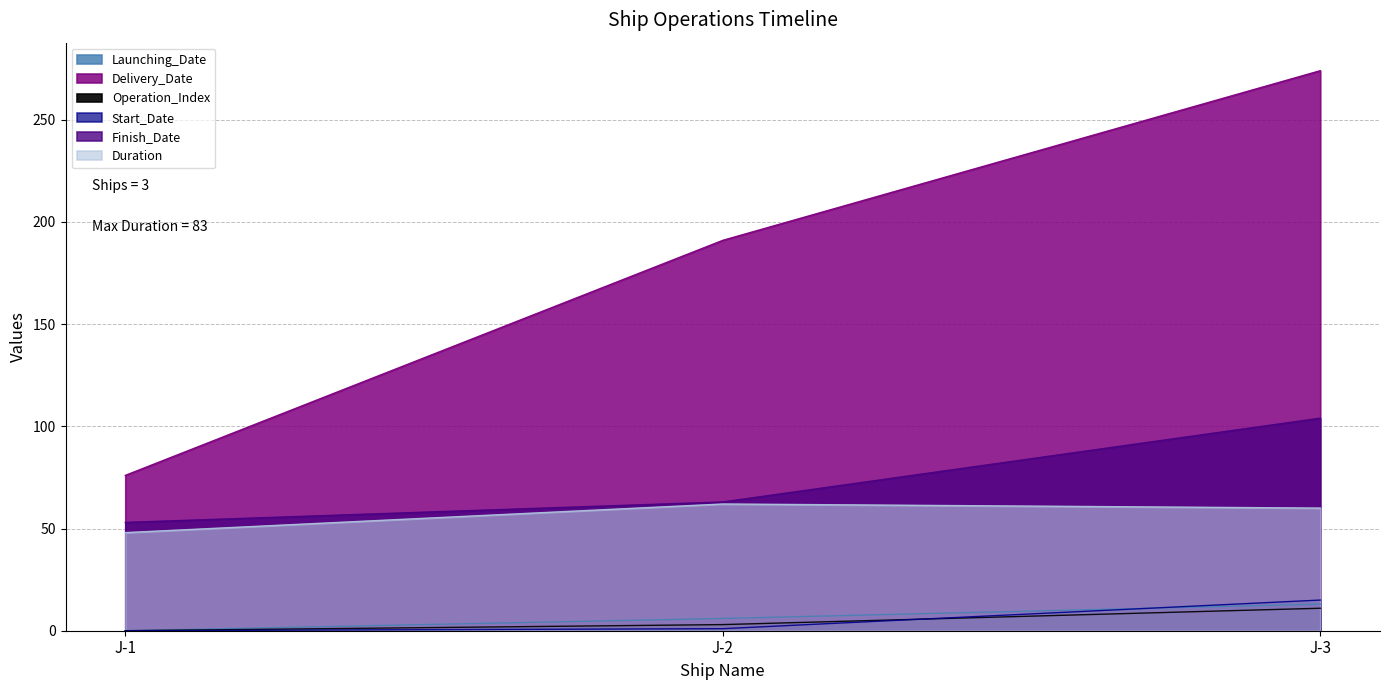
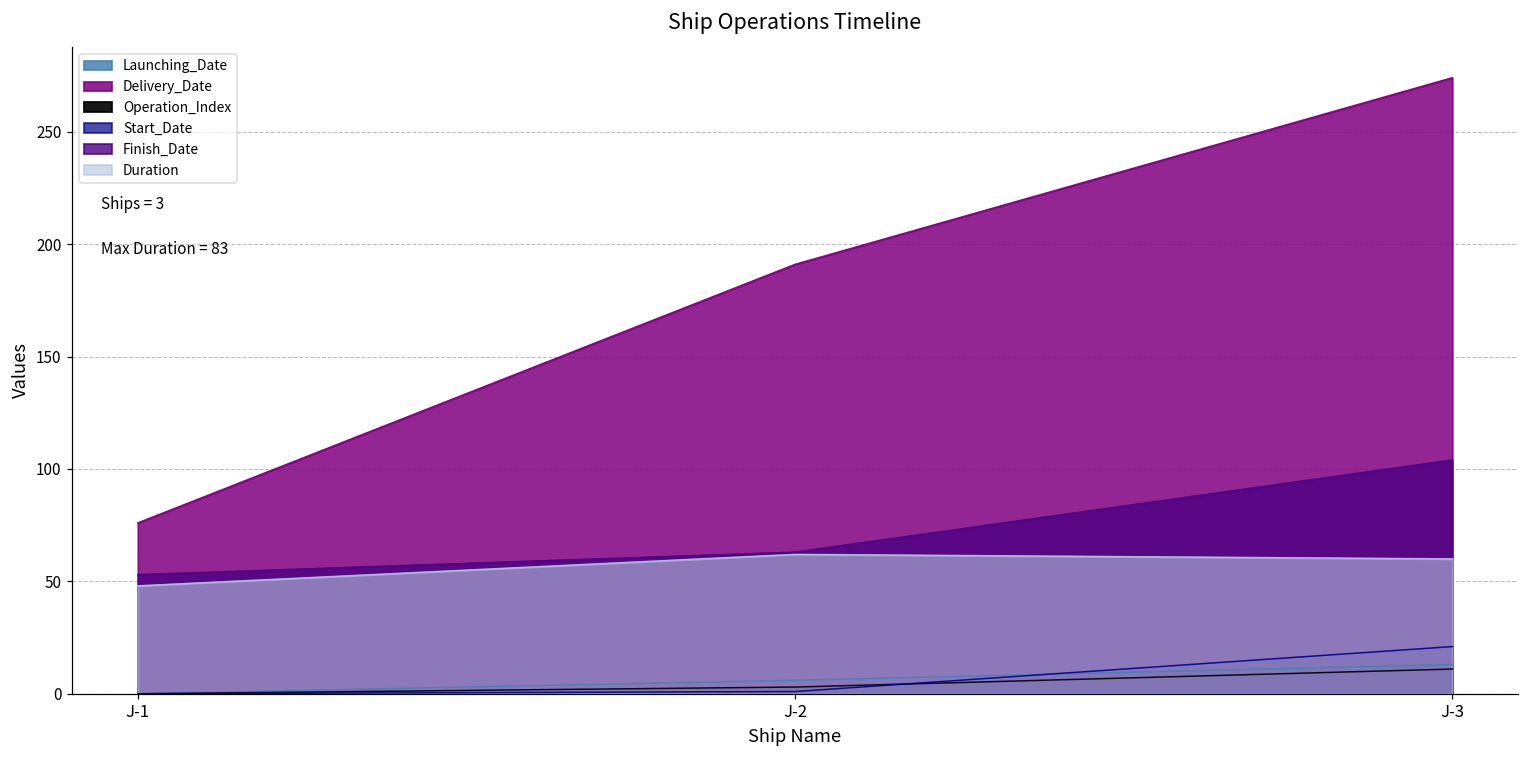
Start_Date, J-3: 15 -> 21
